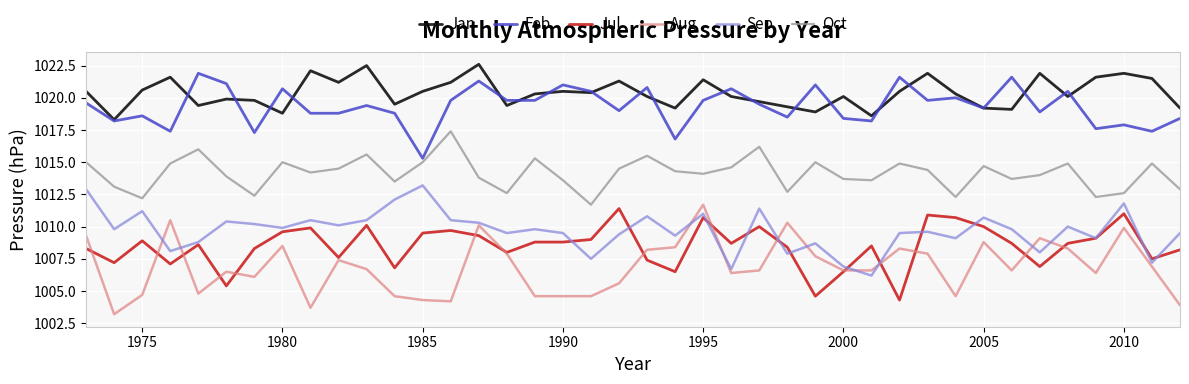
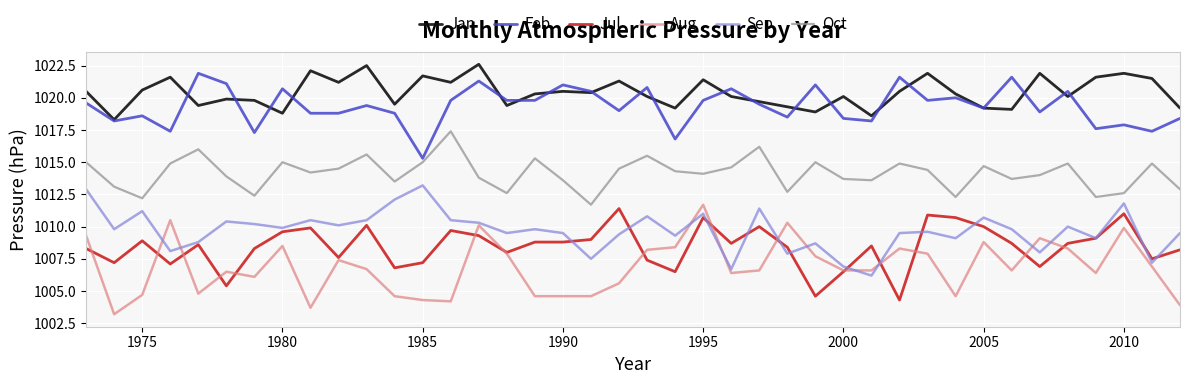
Jan, 1985: 1020.5 -> 1021.7
Jul, 1985: 1009.5 -> 1007.2
